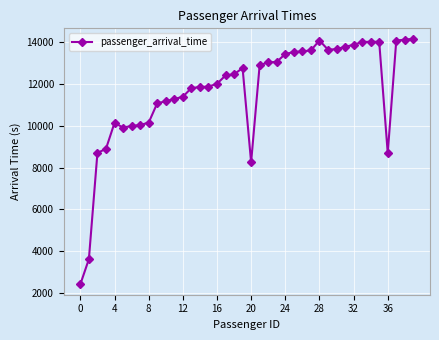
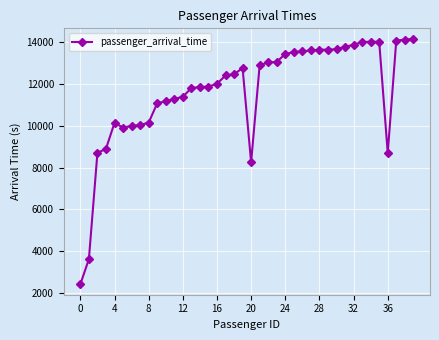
28: 14100 -> 13600
